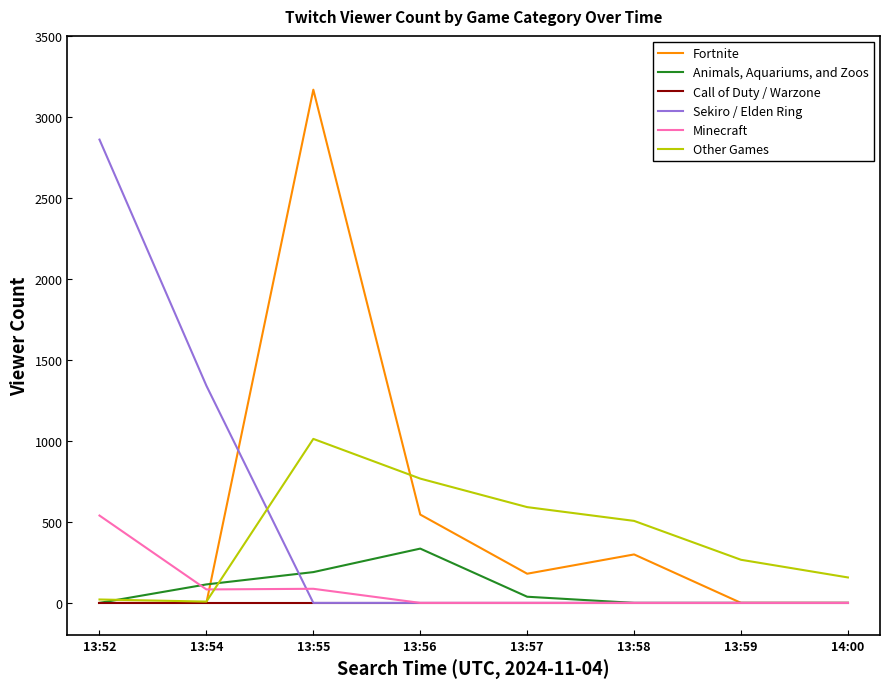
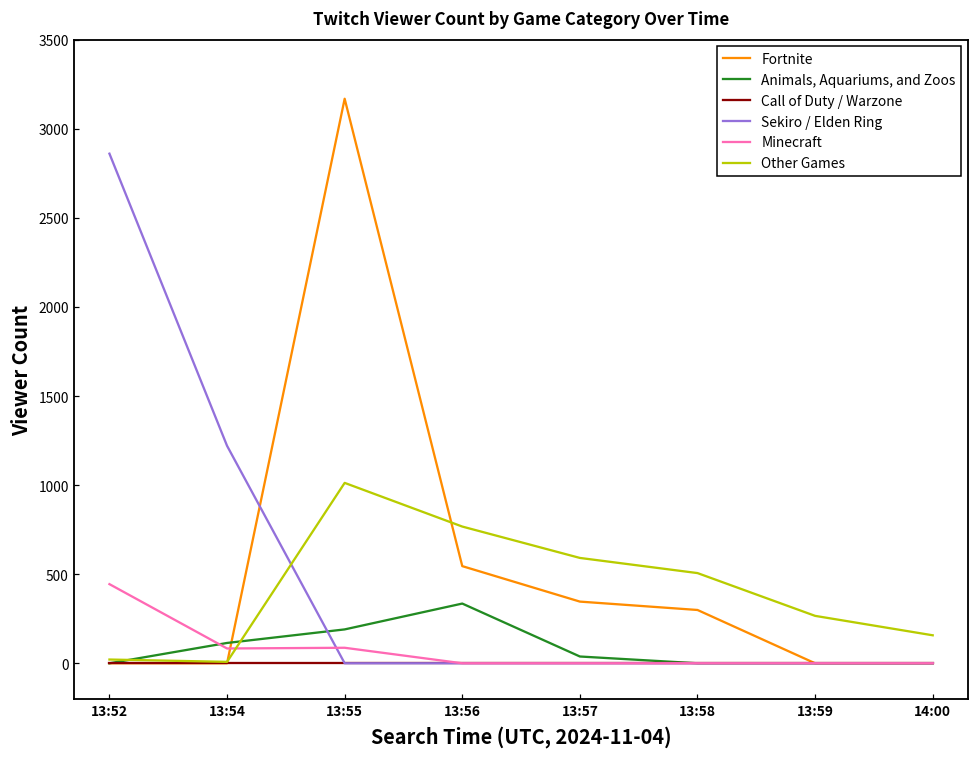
Minecraft, 13:52: 540 -> 450
Sekiro / Elden Ring, 13:54: 1340 -> 1220
Fortnite, 13:57: 180 -> 350
